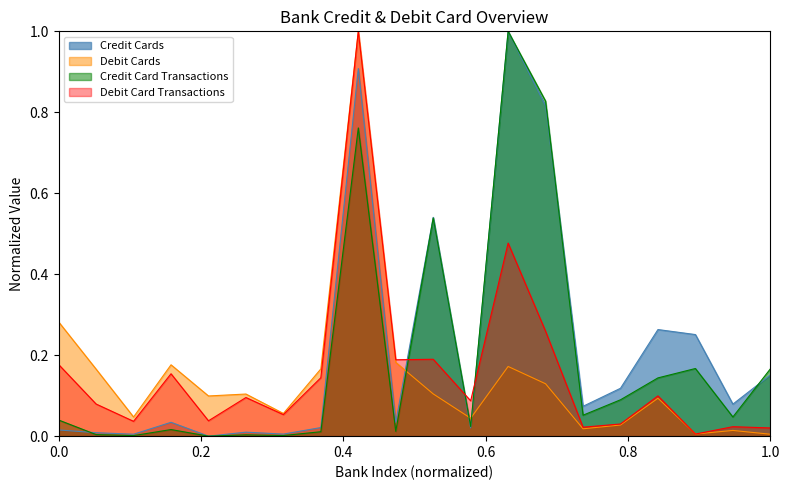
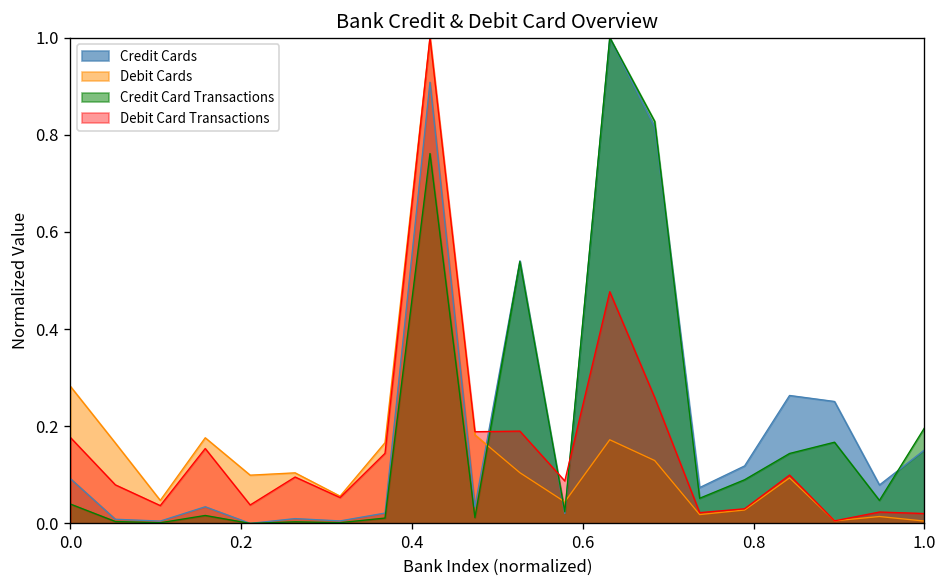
Credit Cards, 0.0: 0.02 -> 0.09
Credit Card Transactions, 1.0: 0.17 -> 0.20
